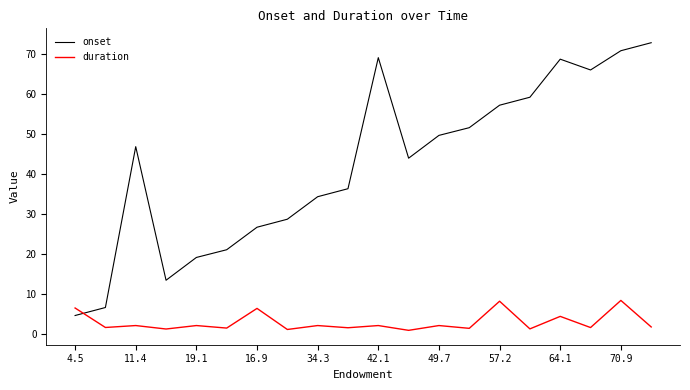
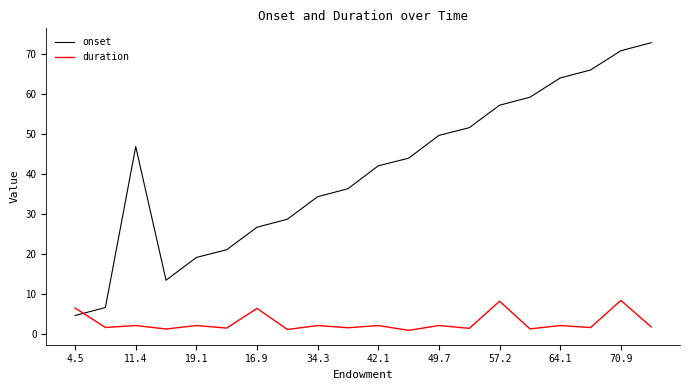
onset, 42.1: 69 -> 42
onset, 64.1: 69 -> 64
duration, 64.1: 4 -> 2
